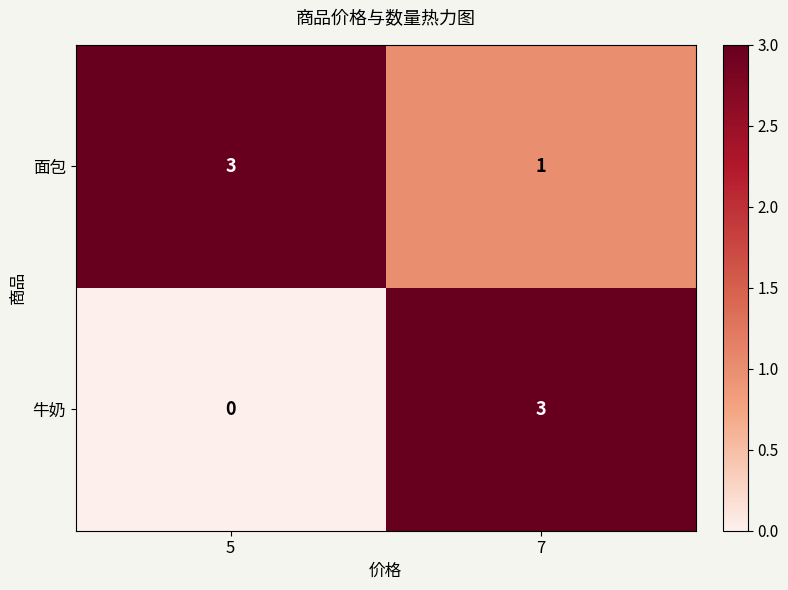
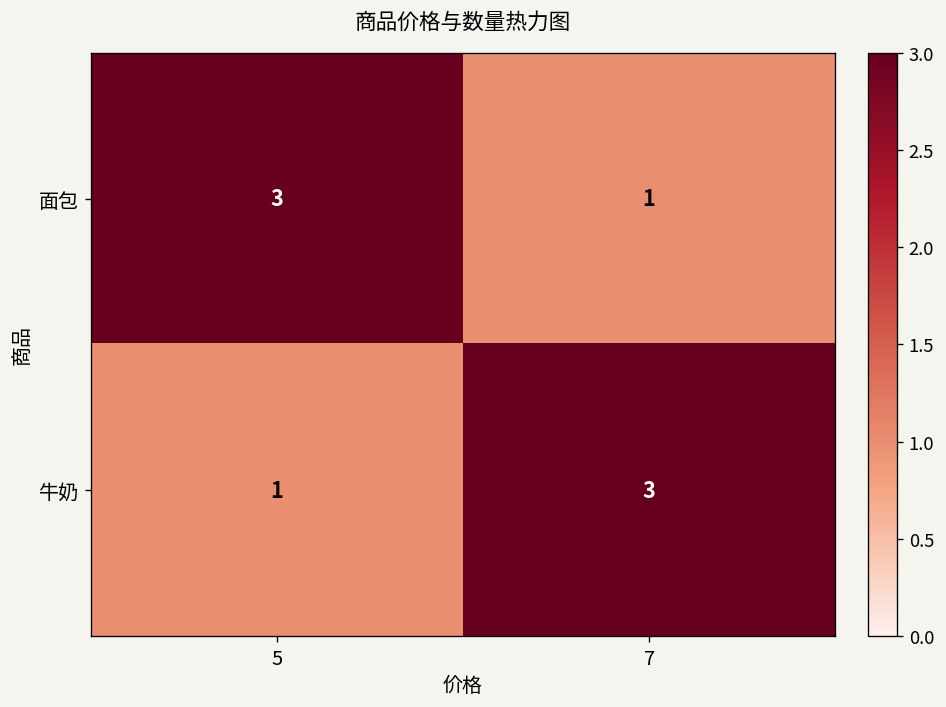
牛奶, 5: 0 -> 1
